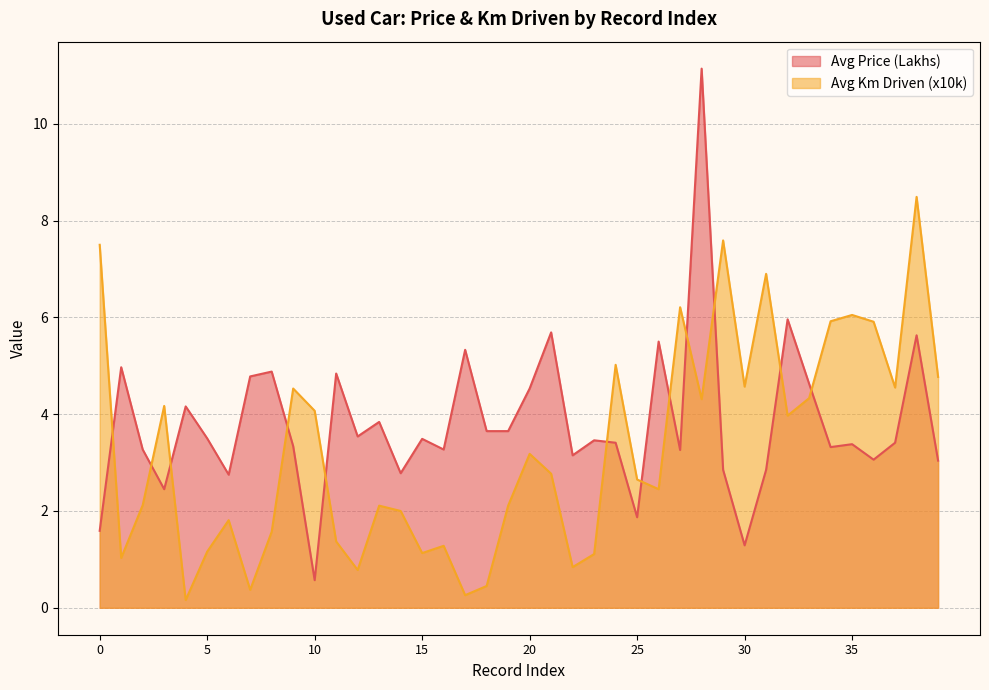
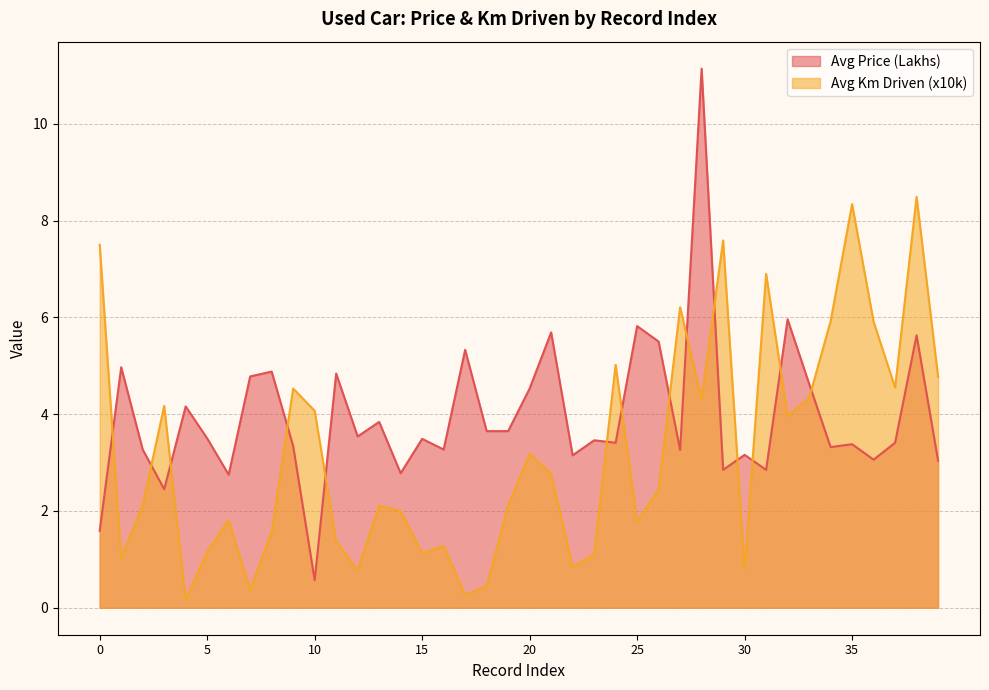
Avg Price (Lakhs), 25: 1.9 -> 5.8
Avg Km Driven (x10k), 25: 2.7 -> 1.8
Avg Price (Lakhs), 30: 1.3 -> 3.2
Avg Km Driven (x10k), 30: 4.6 -> 0.8
Avg Km Driven (x10k), 35: 6.1 -> 8.3
